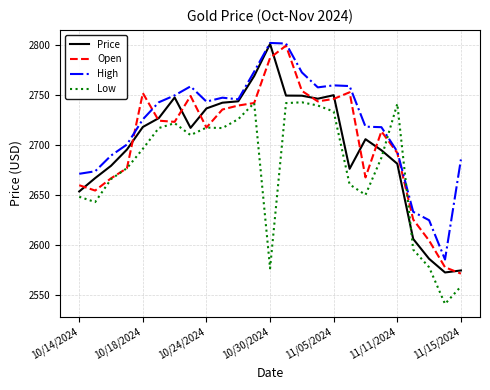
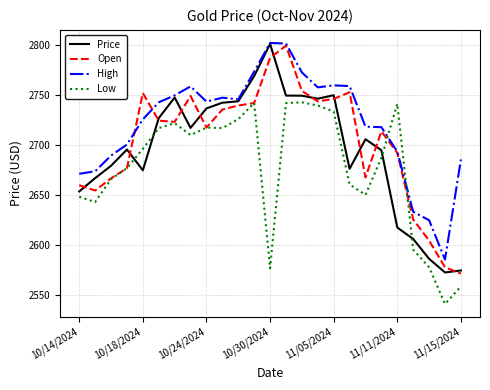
Price, 10/18/2024: 2718 -> 2675
Price, 11/11/2024: 2681 -> 2618
